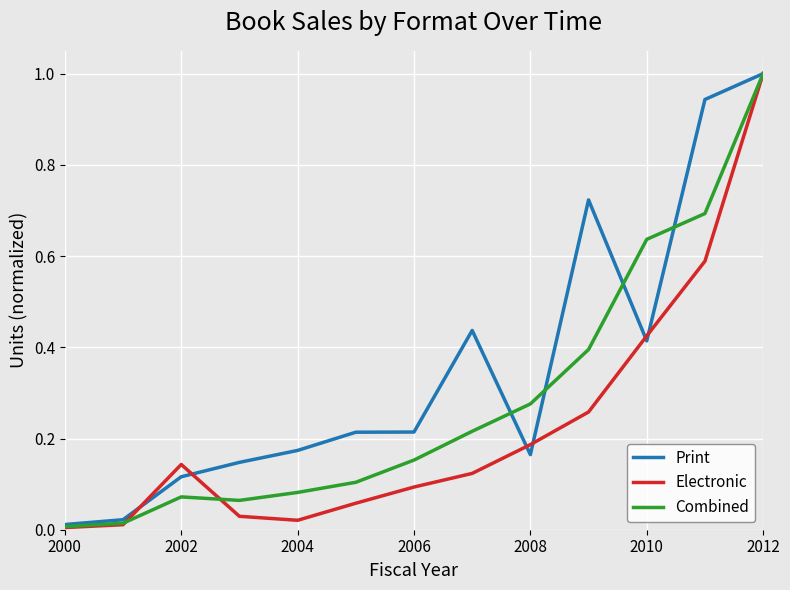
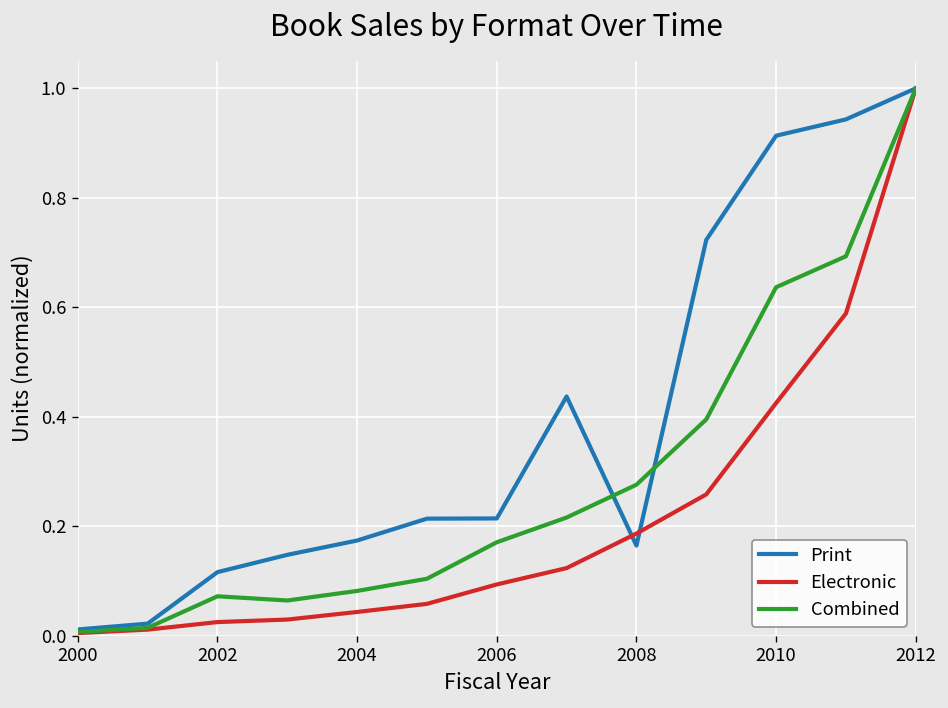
Electronic, 2002: 0.14 -> 0.02
Electronic, 2004: 0.02 -> 0.04
Combined, 2006: 0.15 -> 0.17
Print, 2010: 0.41 -> 0.91
